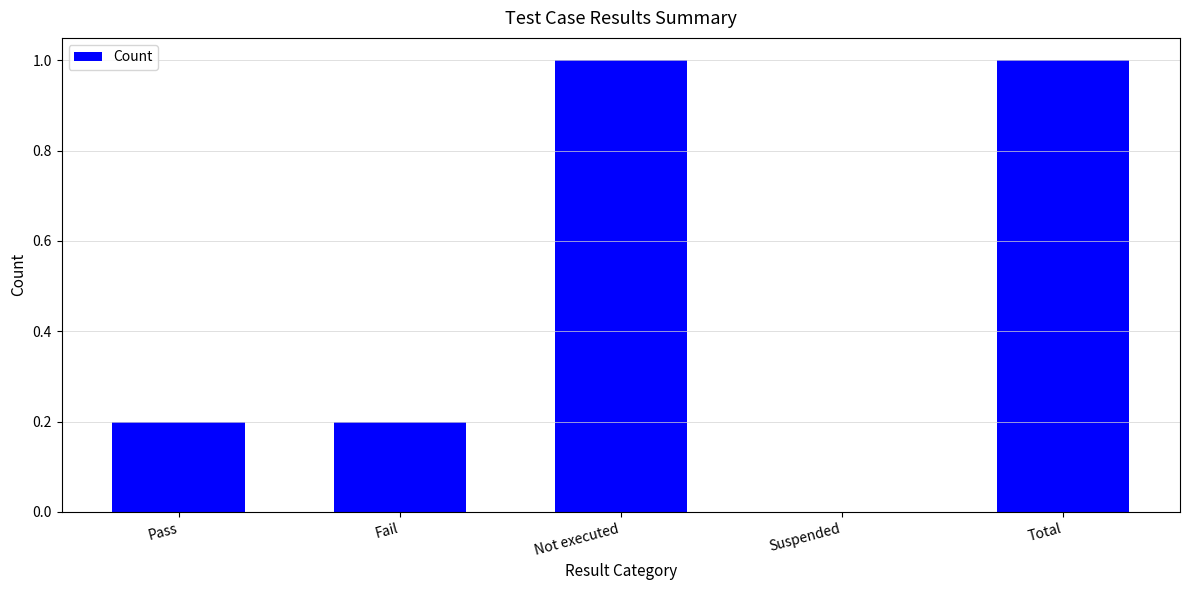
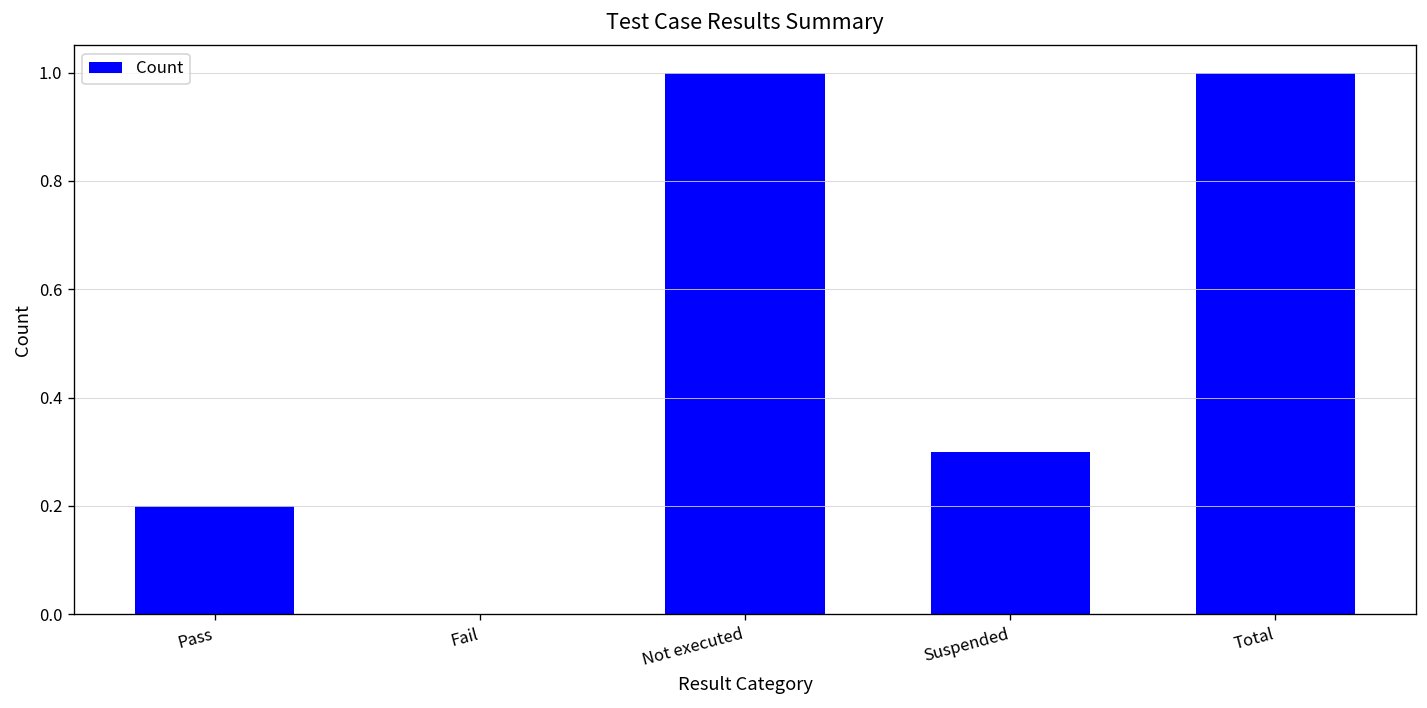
Fail: 0.2 -> 0.0
Suspended: 0.0 -> 0.3
